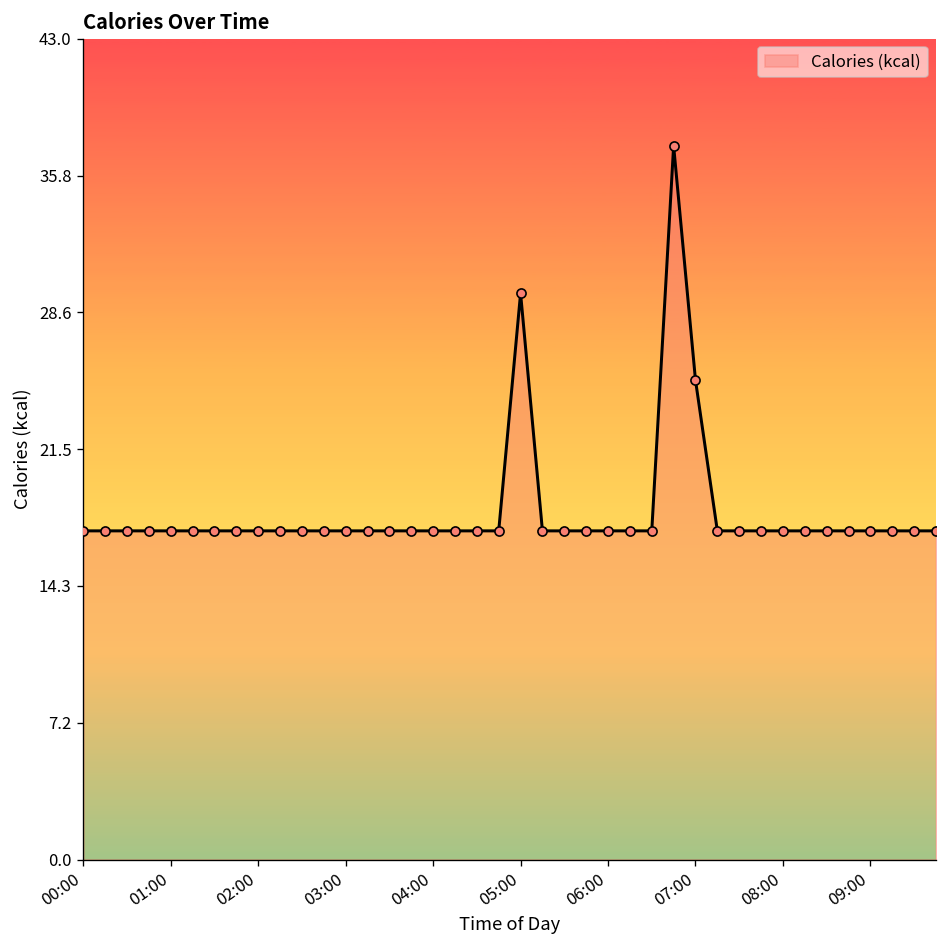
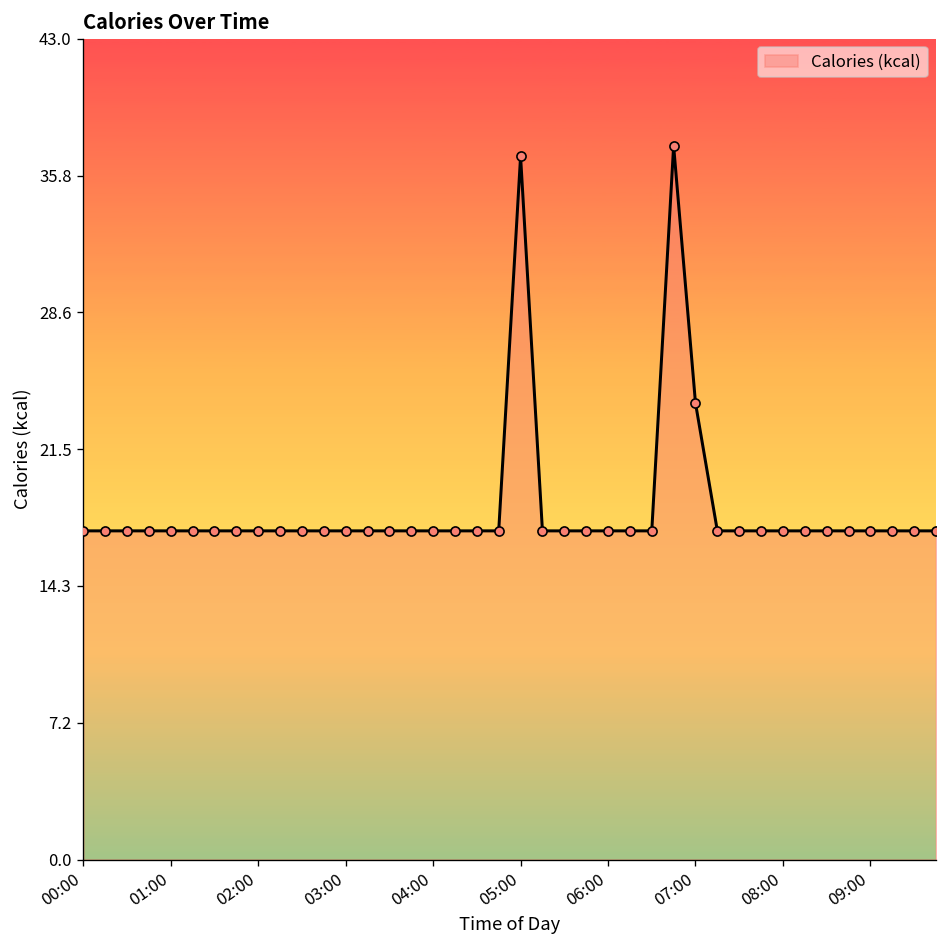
05:00: 29.6 -> 36.8
07:00: 25.1 -> 23.9
